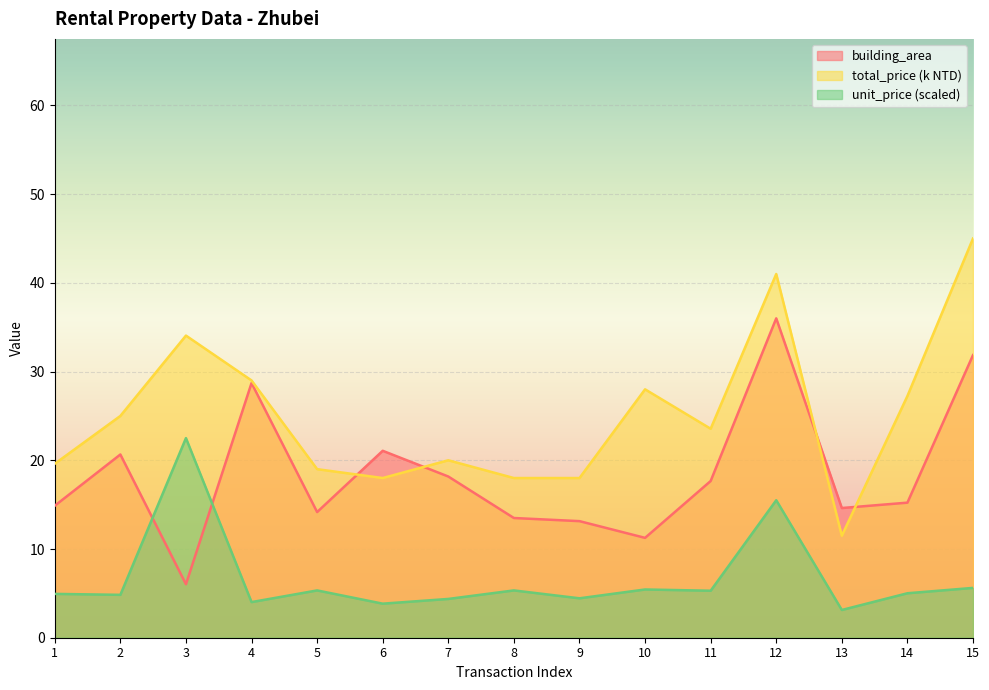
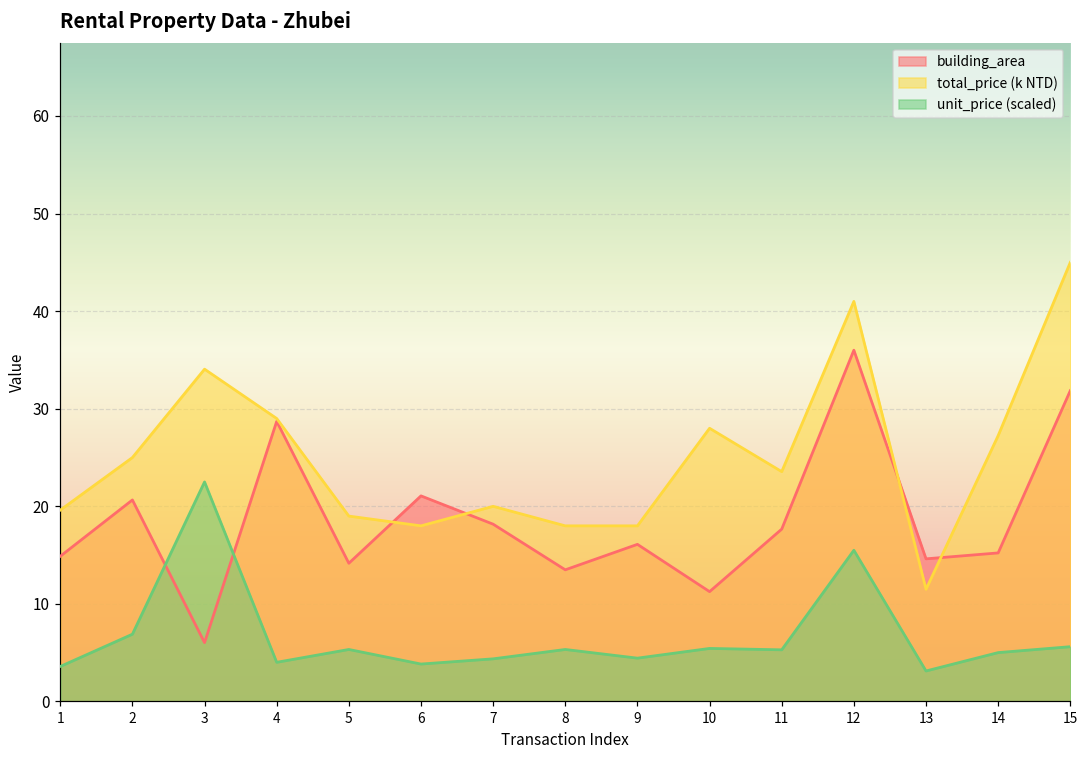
unit_price (scaled), 1: 5 -> 4
unit_price (scaled), 2: 5 -> 7
building_area, 9: 13 -> 16
